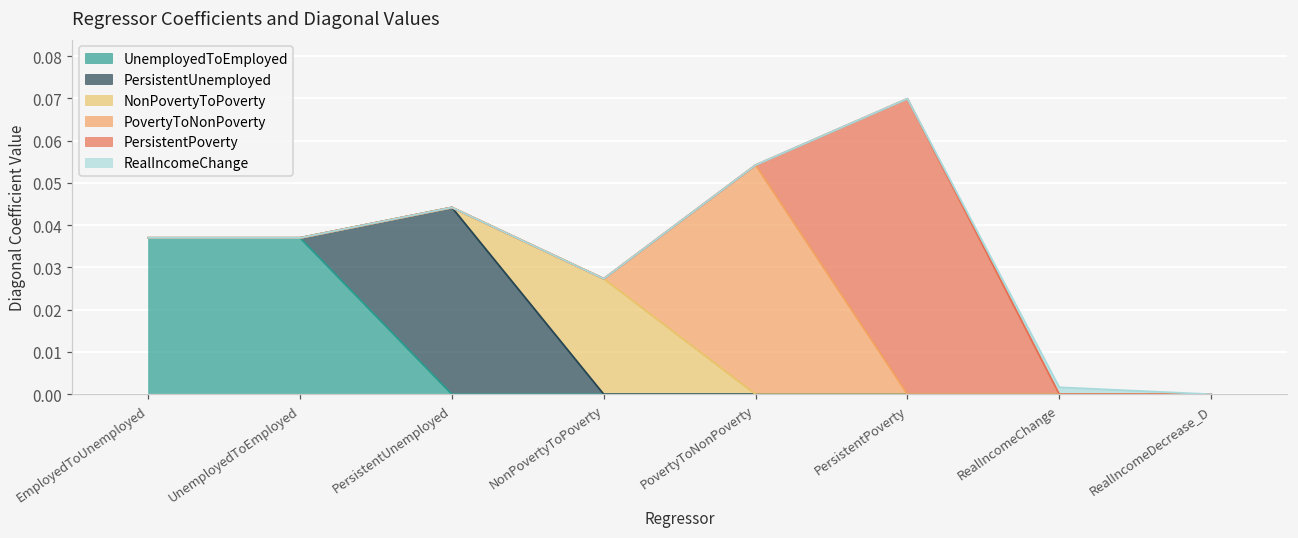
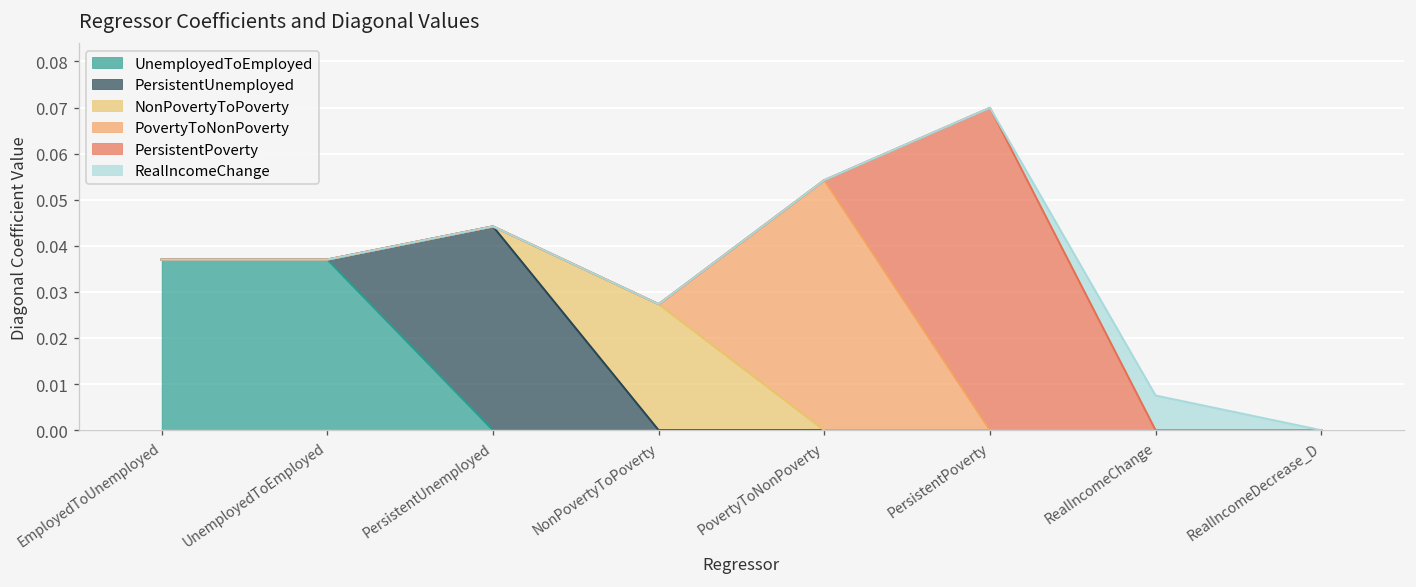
RealIncomeChange, RealIncomeChange: 0.002 -> 0.008
